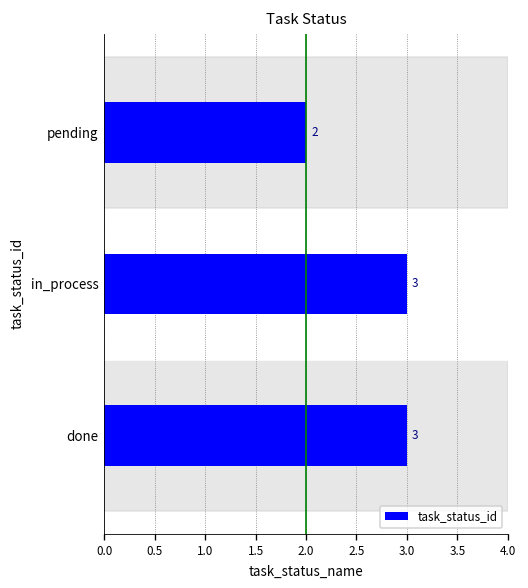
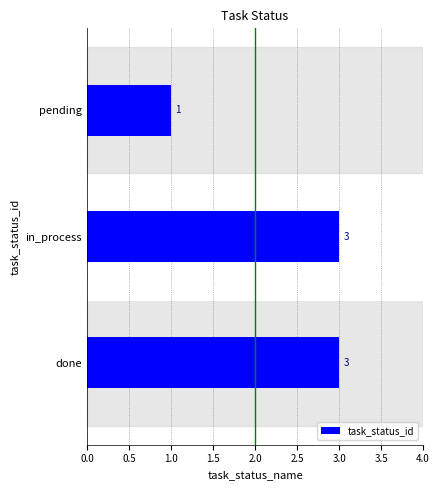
pending: 2 -> 1
